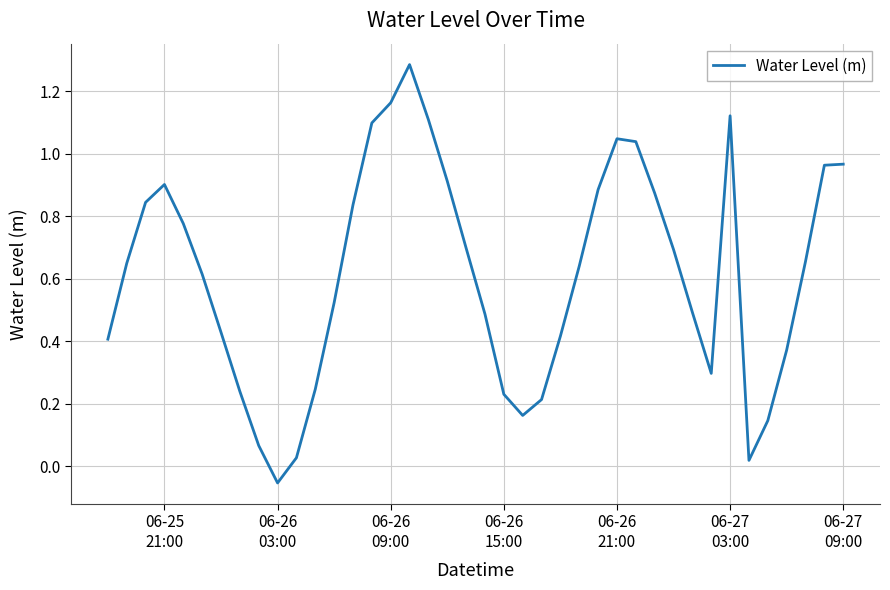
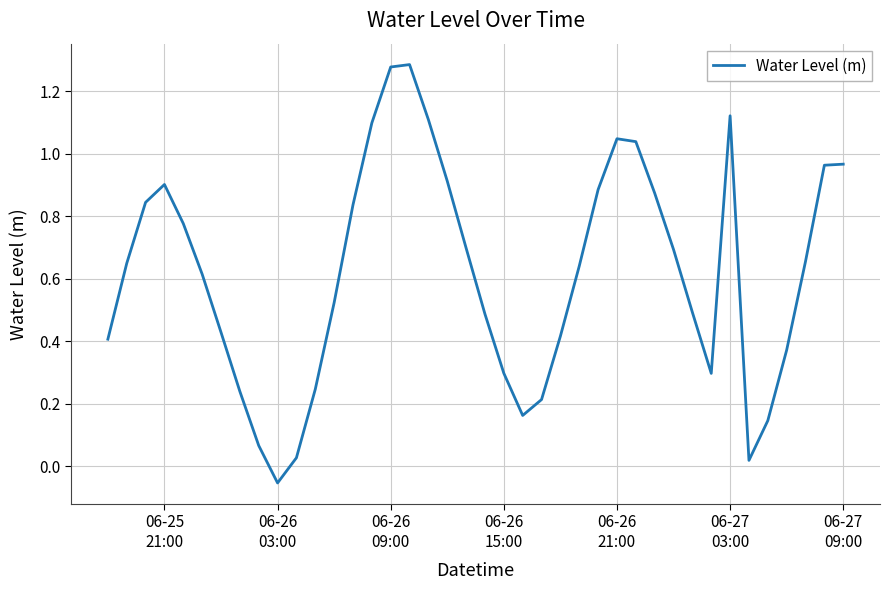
06-26 09:00: 1.16 -> 1.28
06-26 15:00: 0.23 -> 0.30
